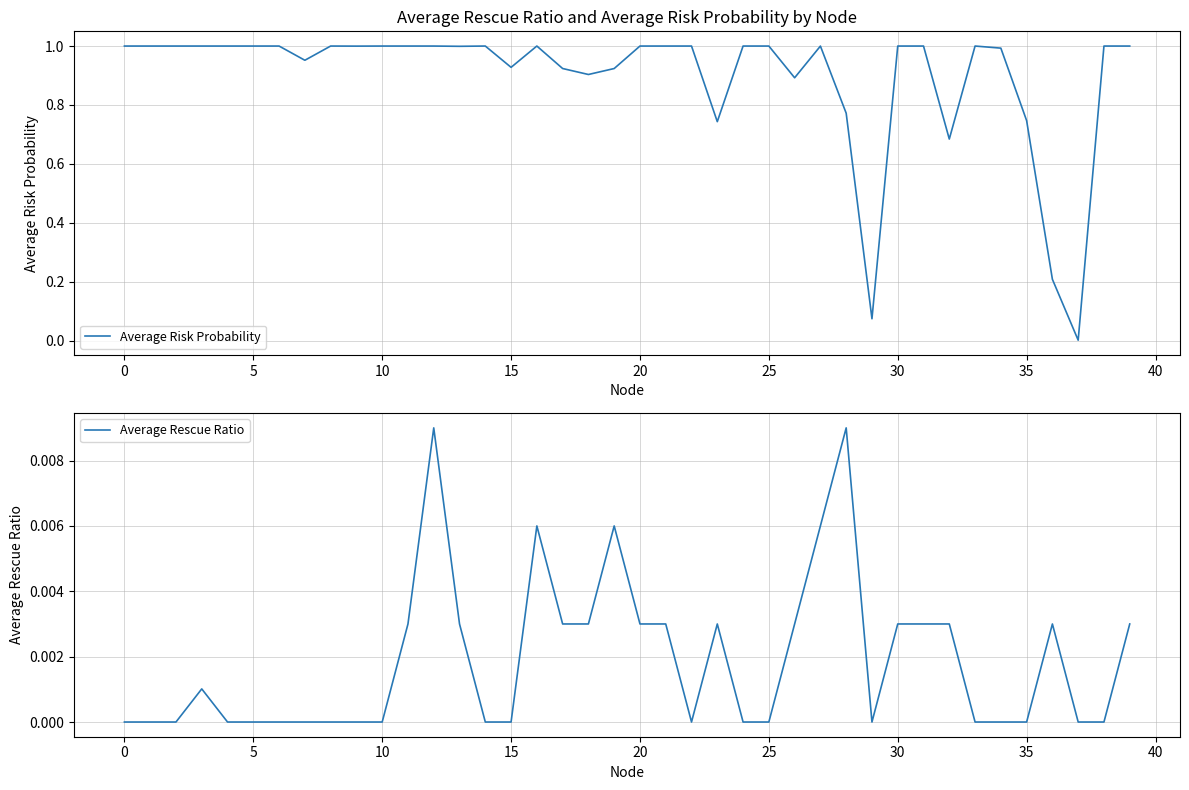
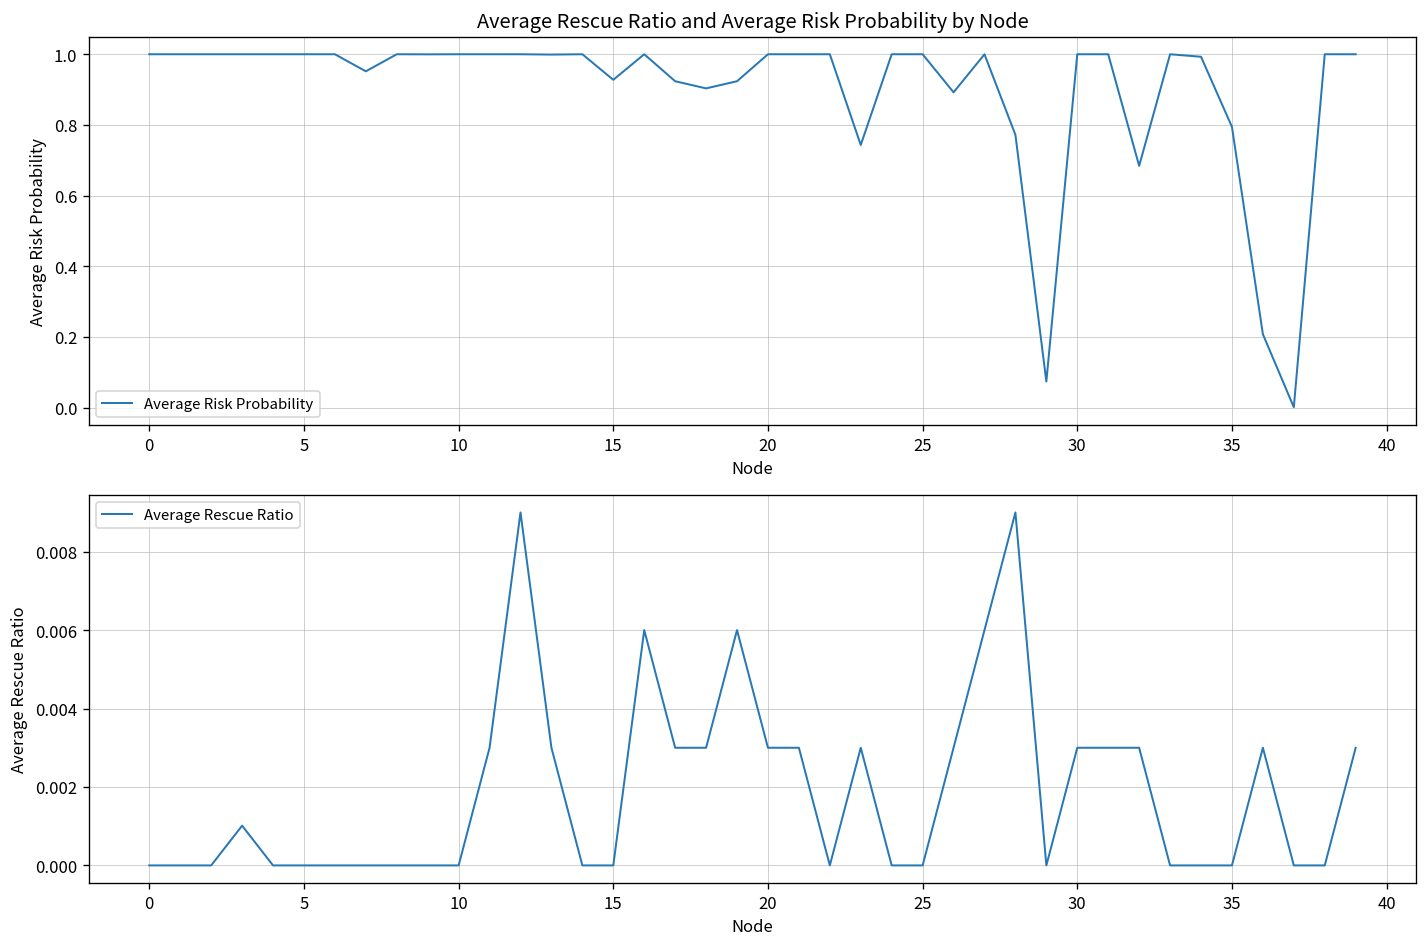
Average Rescue Ratio and Average Risk Probability by Node, 35: 0.75 -> 0.79
